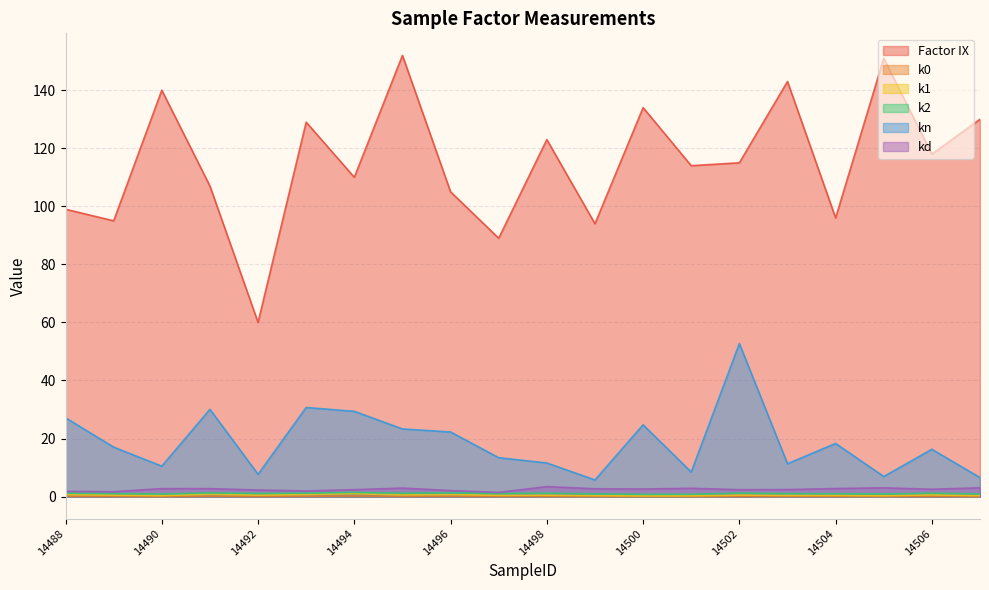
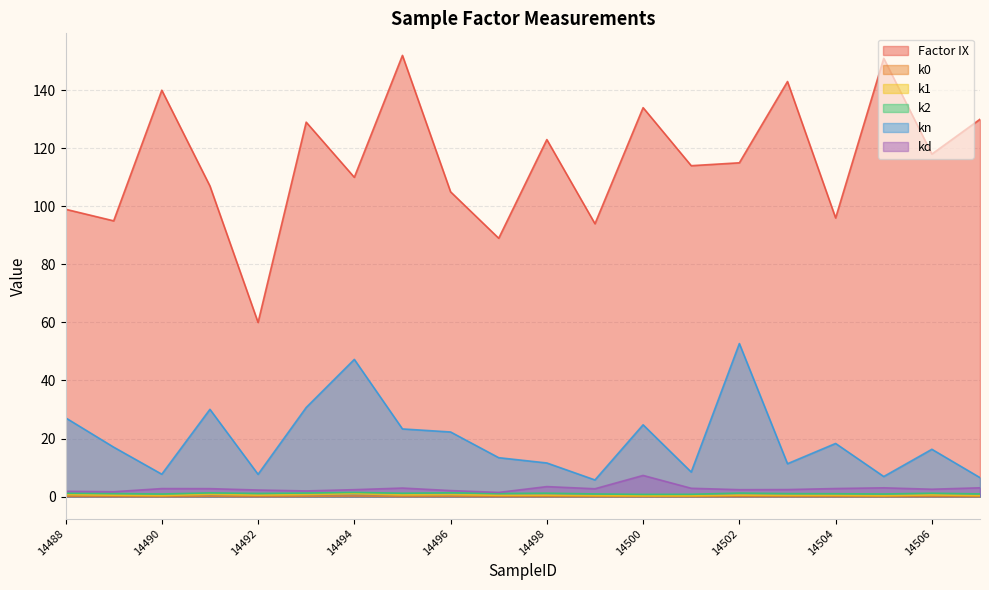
kn, 14490: 10 -> 8
kn, 14494: 29 -> 47
kd, 14500: 3 -> 7
